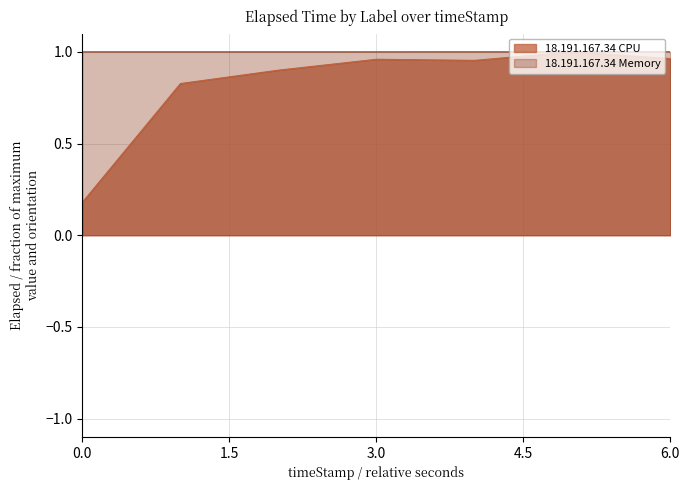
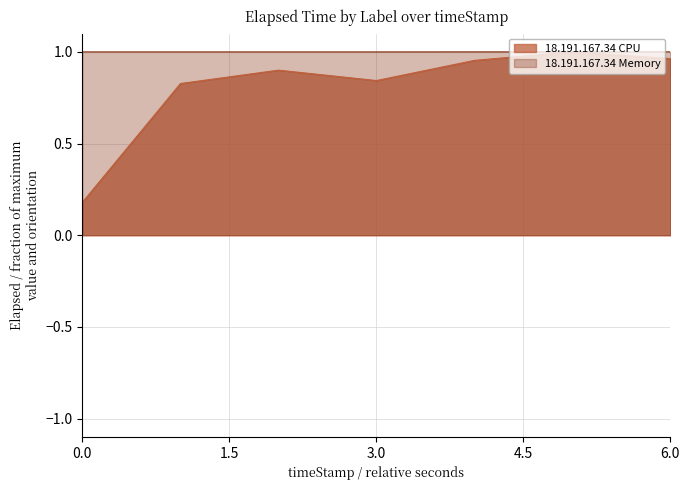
18.191.167.34 CPU, 3.0: 0.96 -> 0.84
